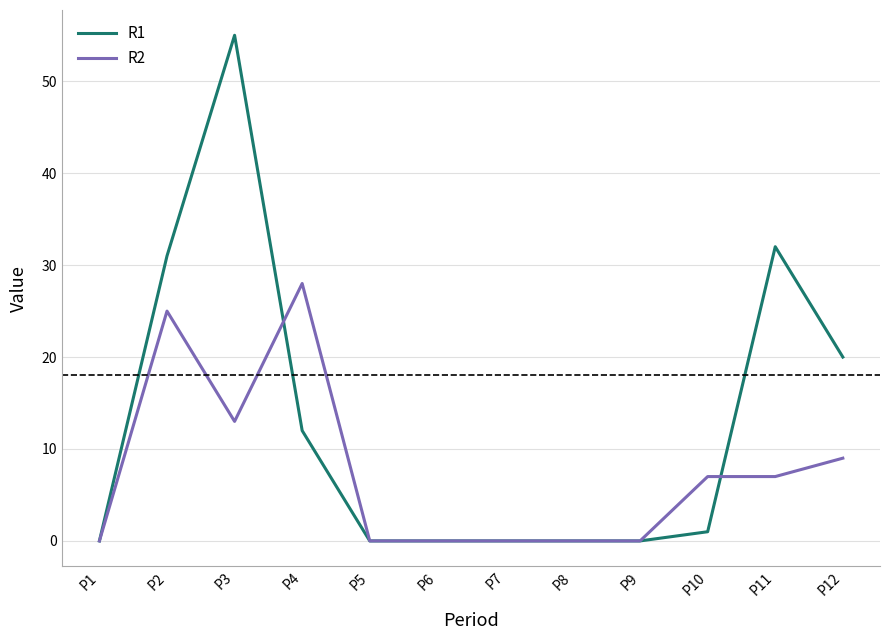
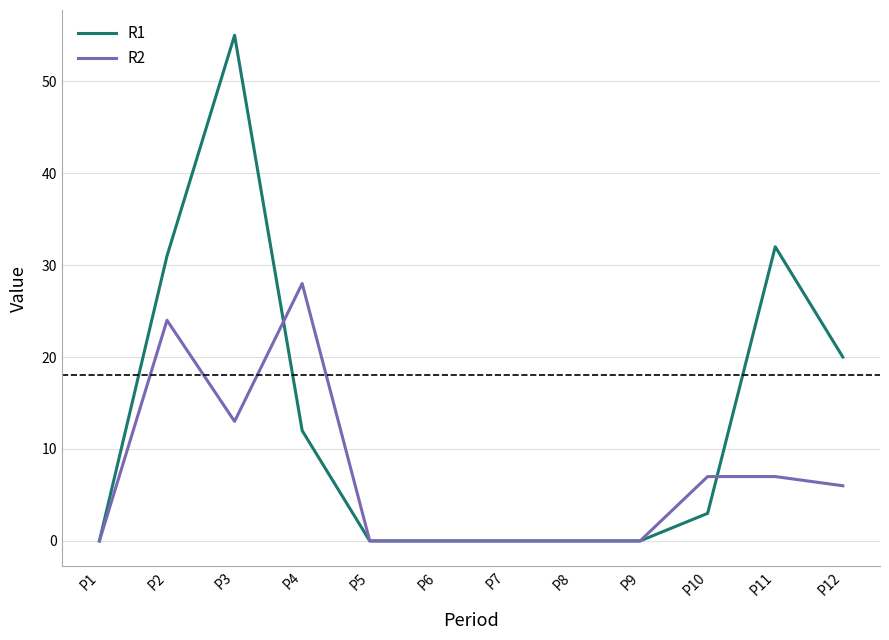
R2, P2: 25 -> 24
R1, P10: 1 -> 3
R2, P12: 9 -> 6
